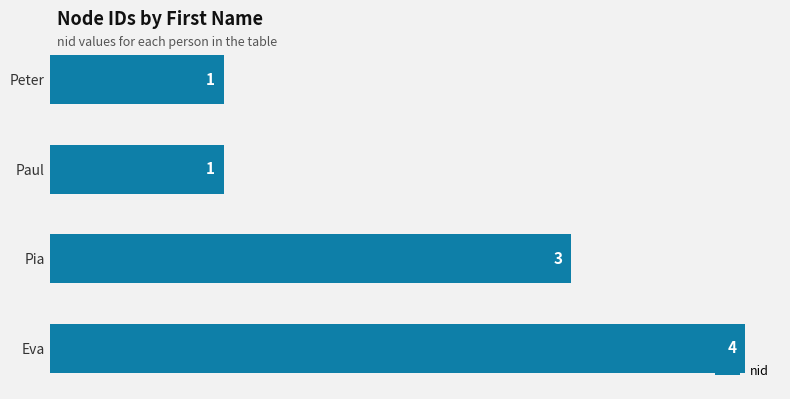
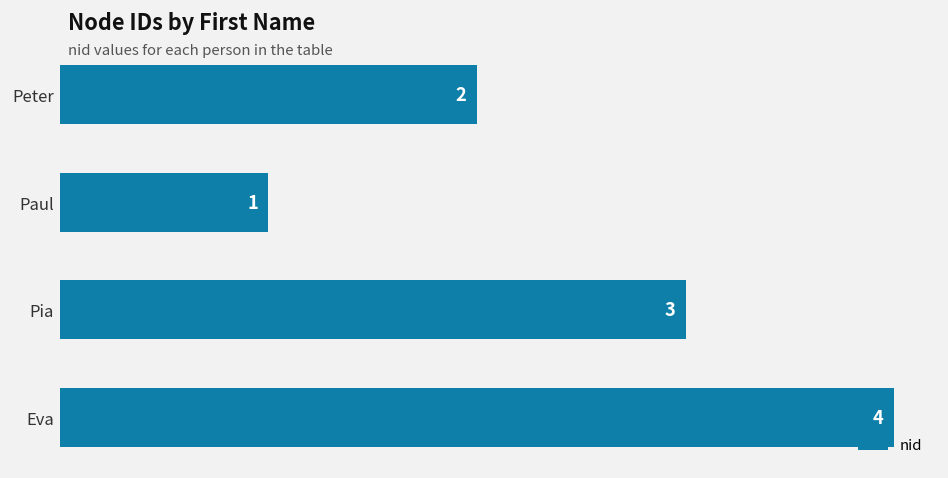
Peter: 1 -> 2
